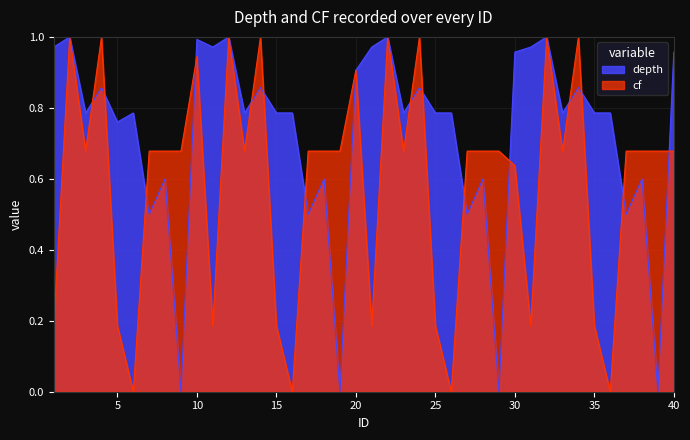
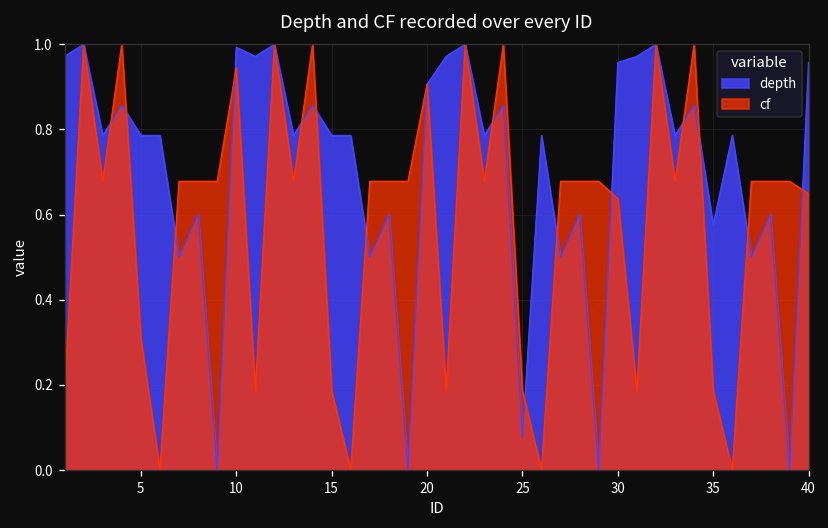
depth, 5: 0.76 -> 0.79
cf, 5: 0.19 -> 0.31
depth, 25: 0.79 -> 0.08
depth, 35: 0.79 -> 0.58
cf, 40: 0.68 -> 0.65
